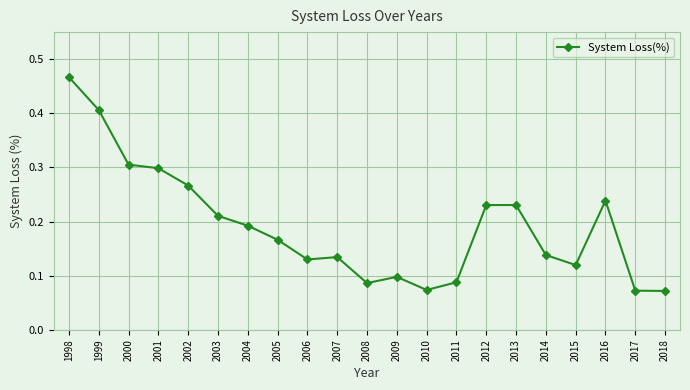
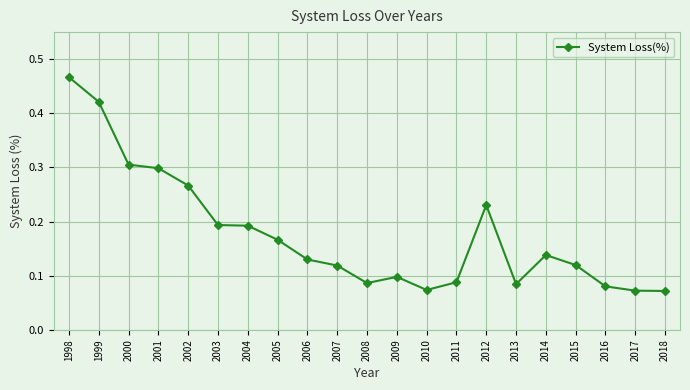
1999: 0.41 -> 0.42
2003: 0.21 -> 0.19
2007: 0.13 -> 0.12
2013: 0.23 -> 0.08
2016: 0.24 -> 0.08
